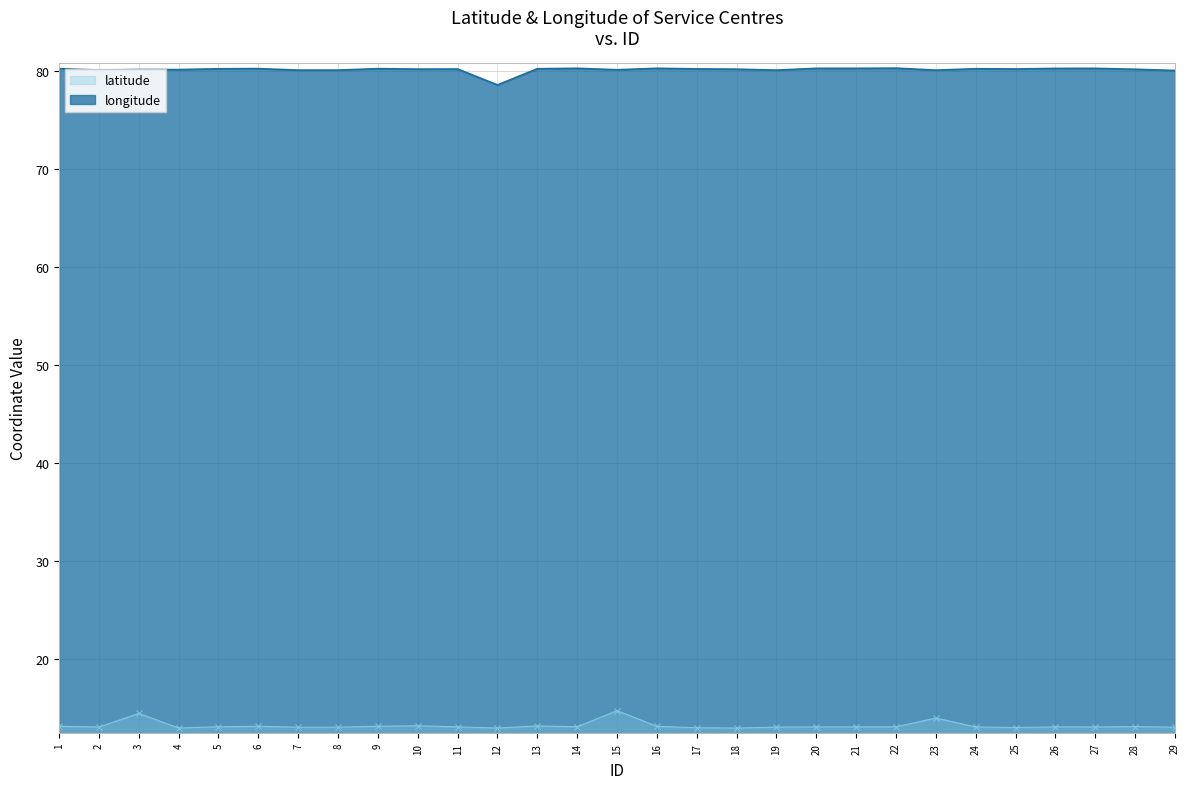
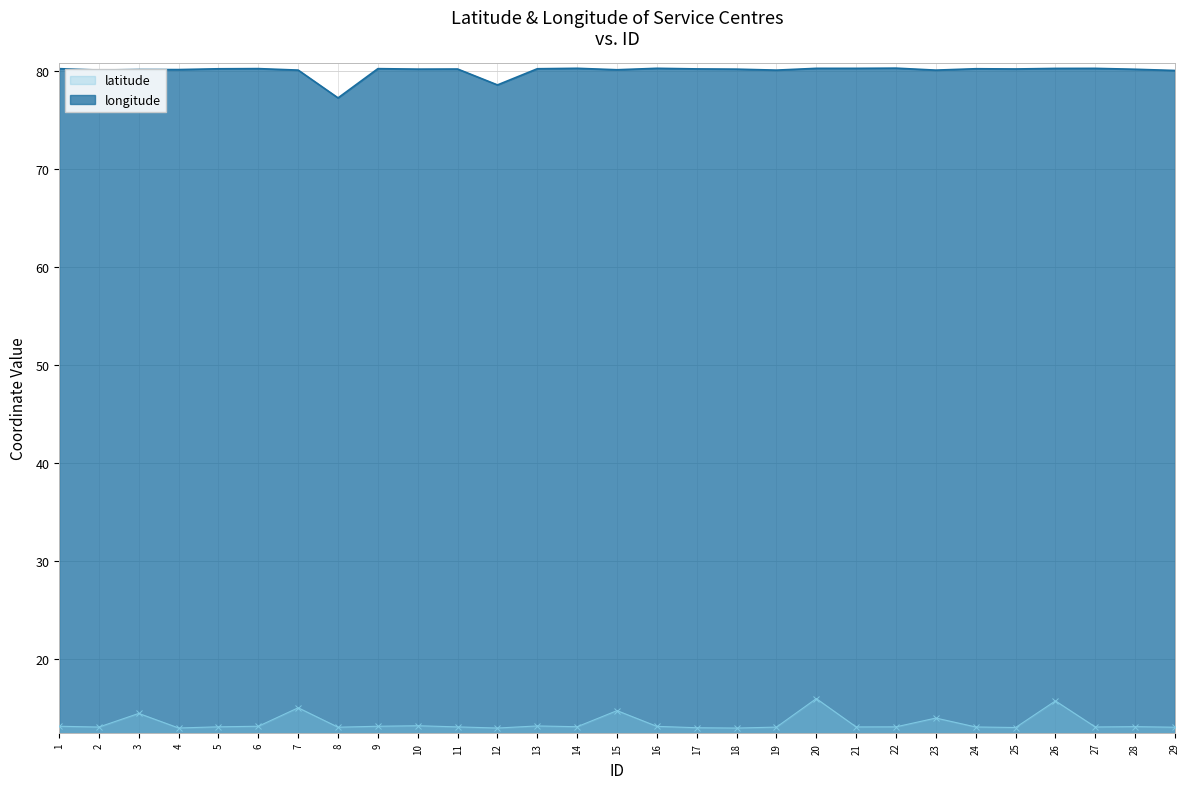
latitude, 7: 13 -> 15
longitude, 8: 80 -> 77
latitude, 20: 13 -> 16
latitude, 26: 13 -> 16
